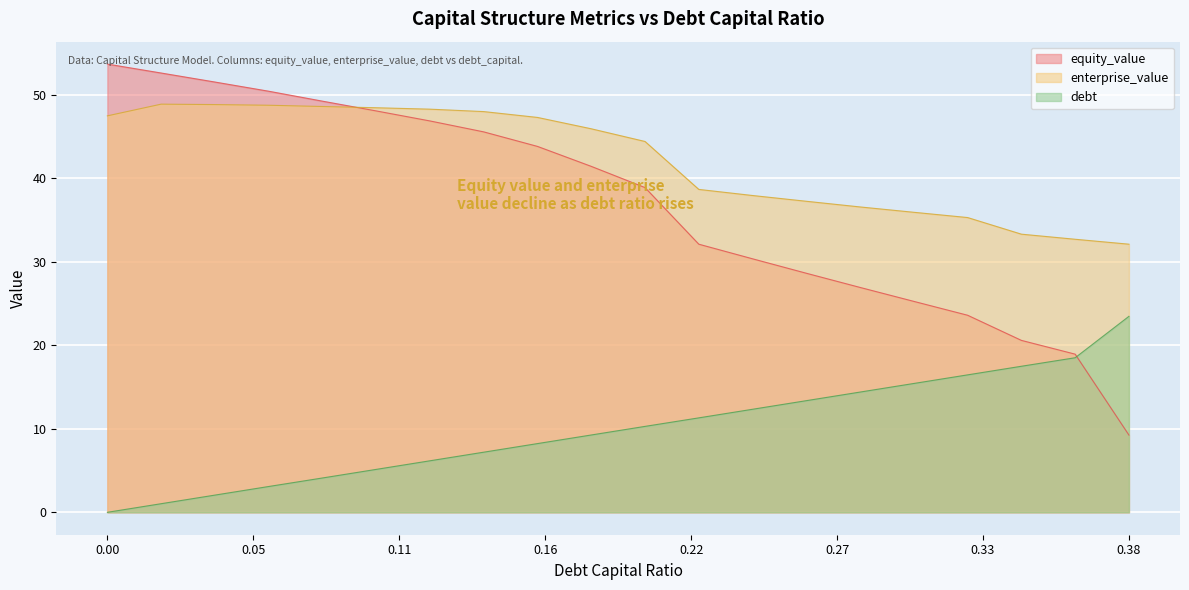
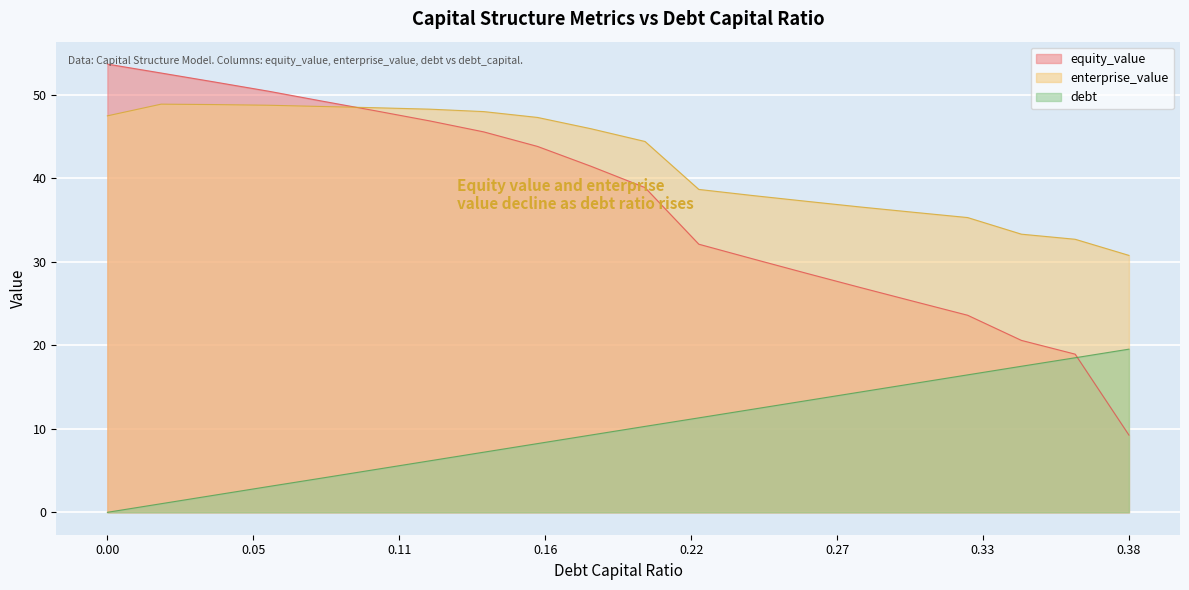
enterprise_value, 0.38: 32 -> 31
debt, 0.38: 23 -> 20
